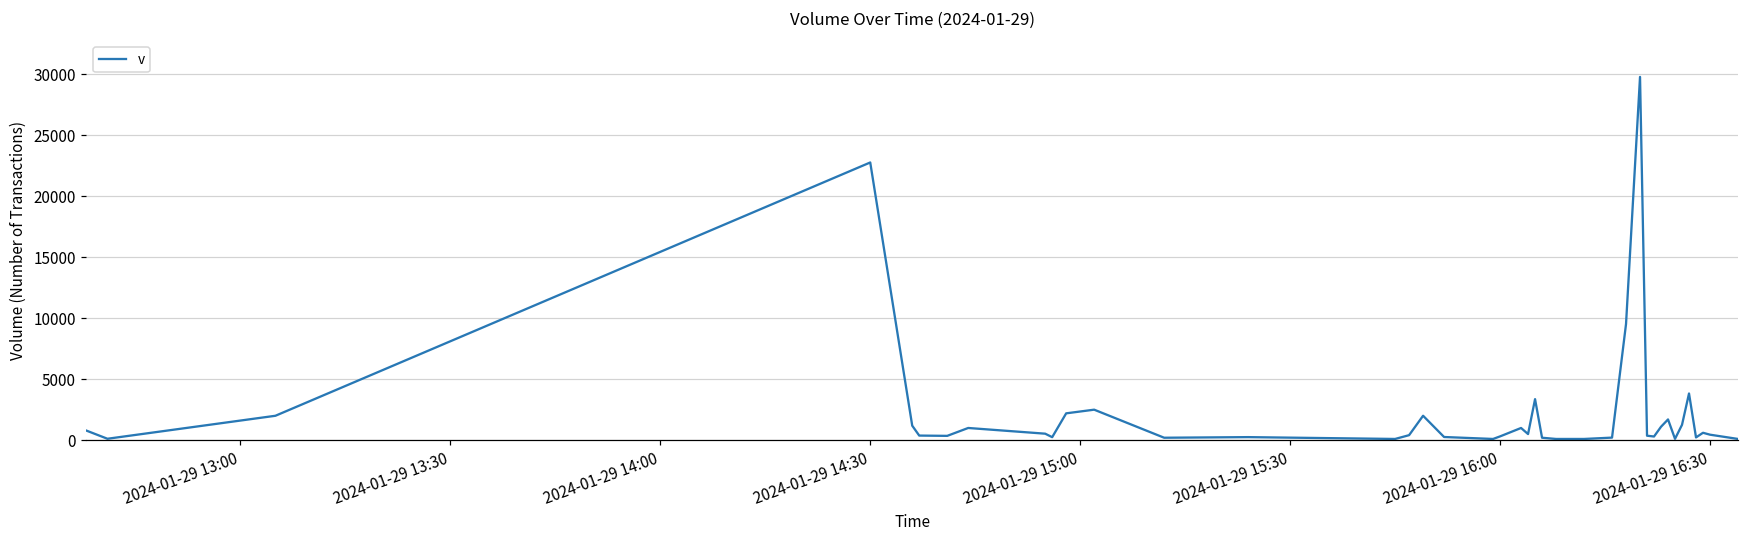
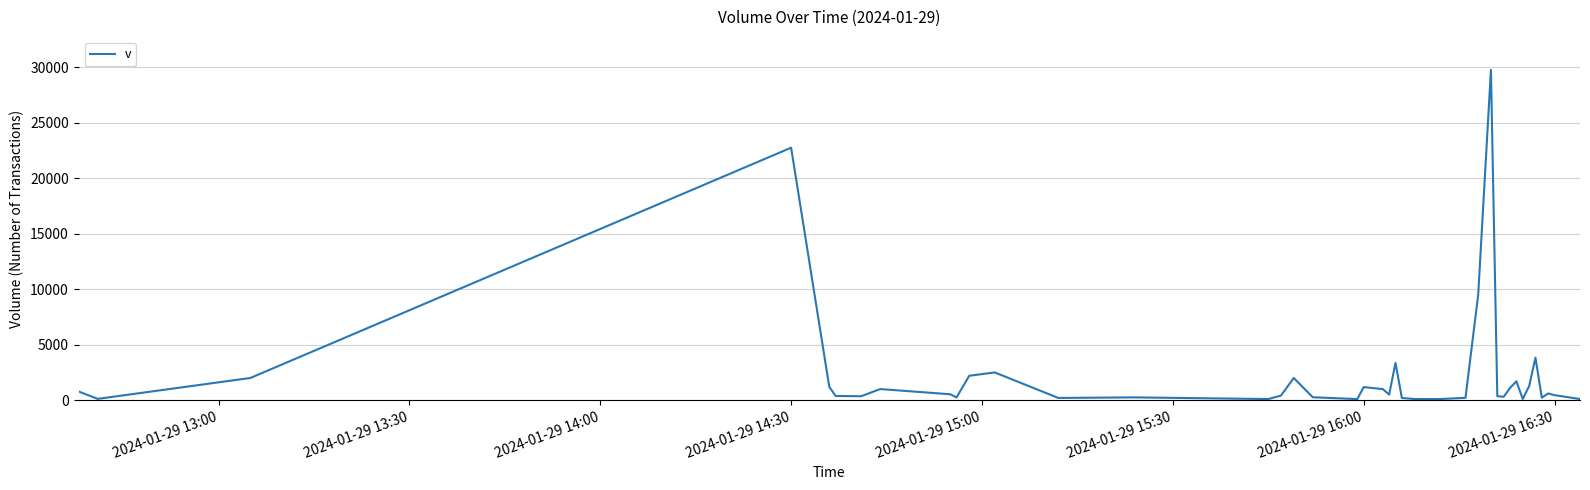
2024-01-29 16:00: 300 -> 1200
